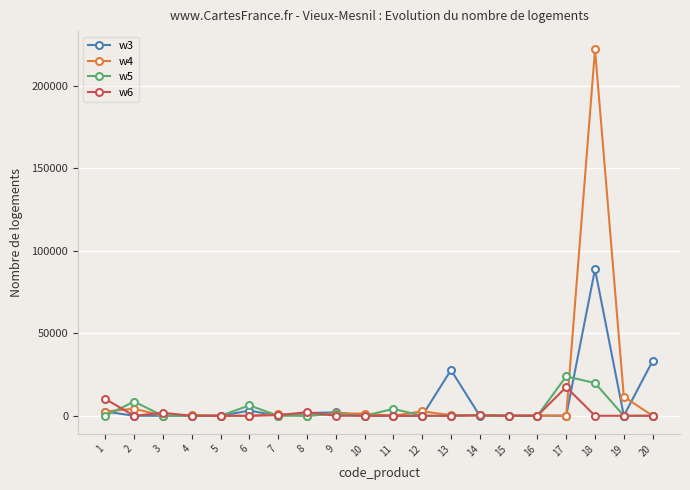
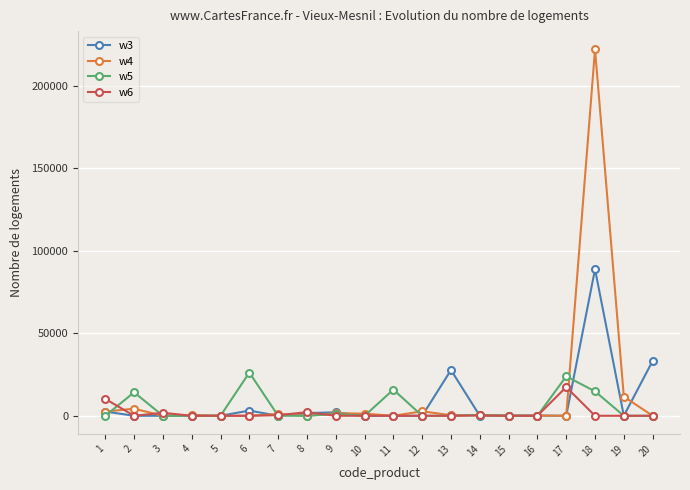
w5, 2: 9000 -> 14000
w5, 6: 6000 -> 26000
w5, 11: 4000 -> 16000
w5, 18: 20000 -> 15000
